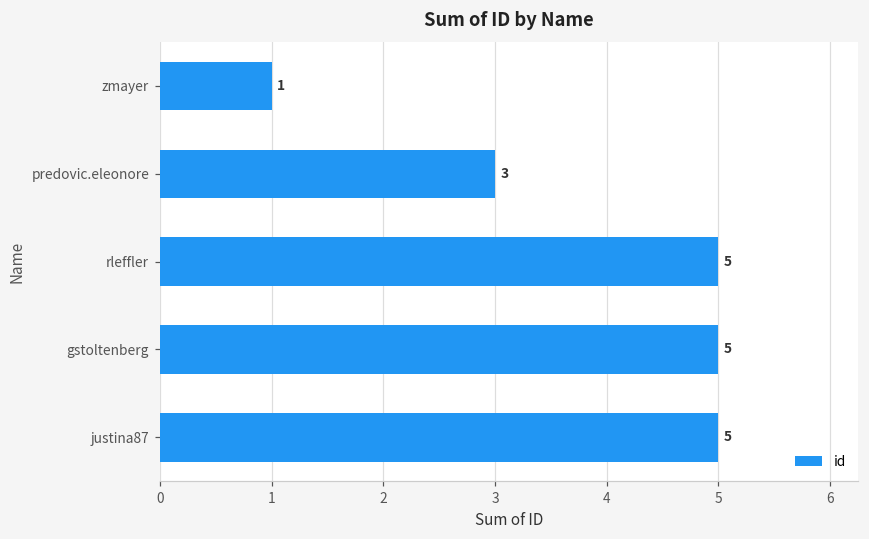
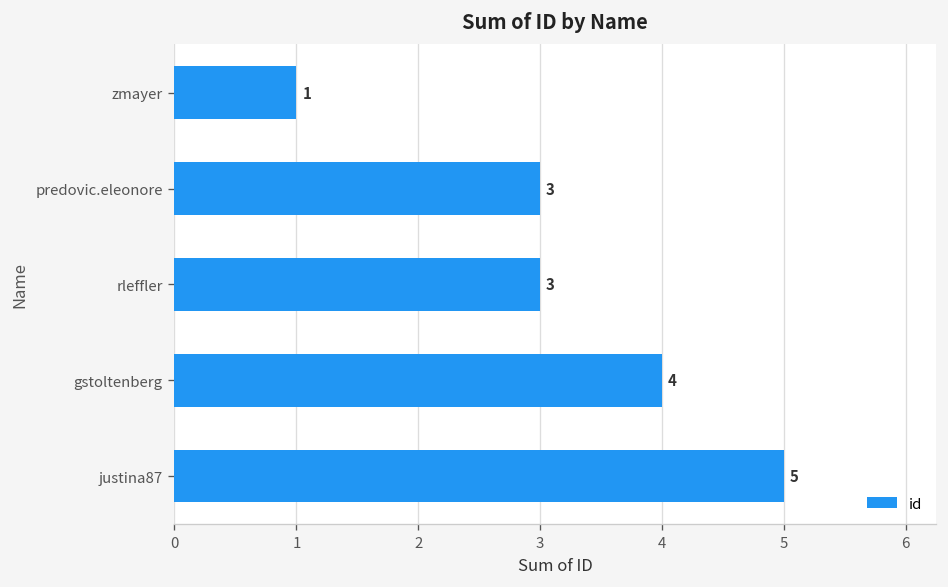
rleffler: 5 -> 3
gstoltenberg: 5 -> 4
